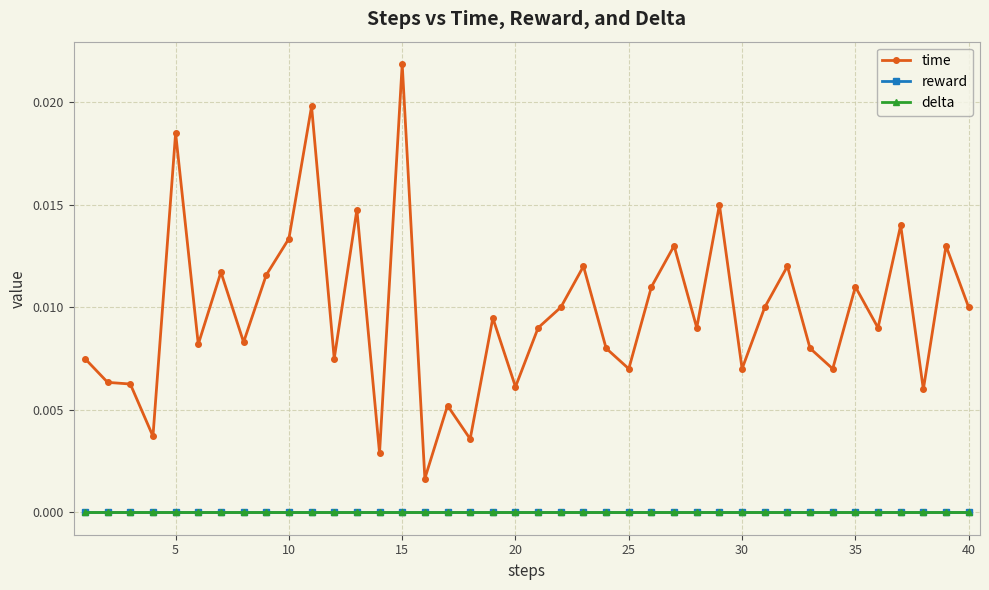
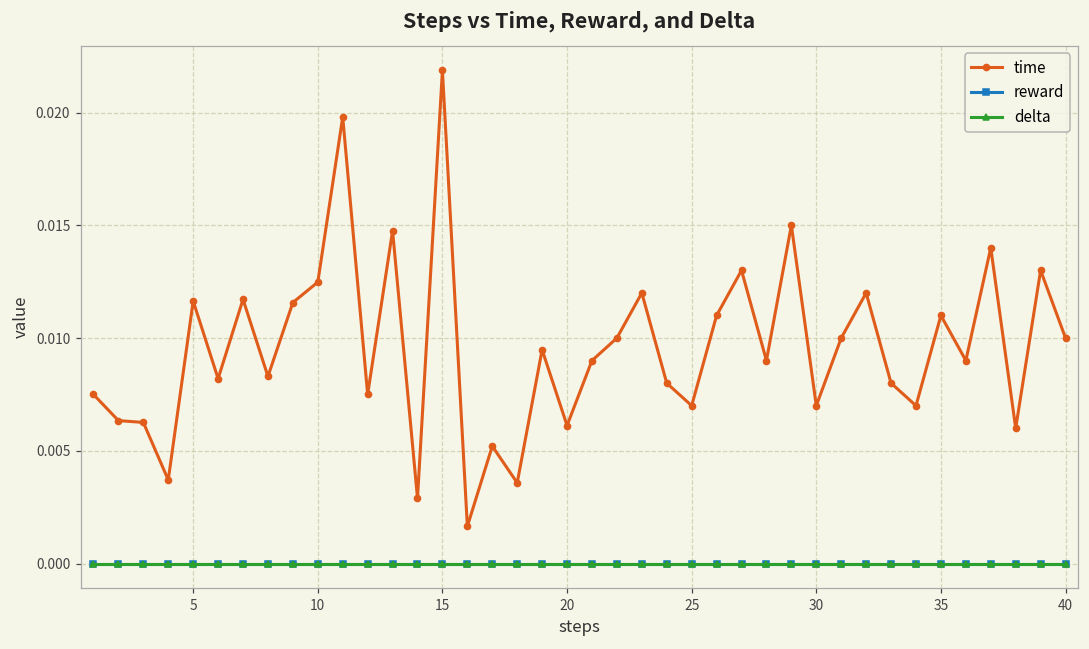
time, 5: 0.0185 -> 0.0116
time, 10: 0.0133 -> 0.0125
